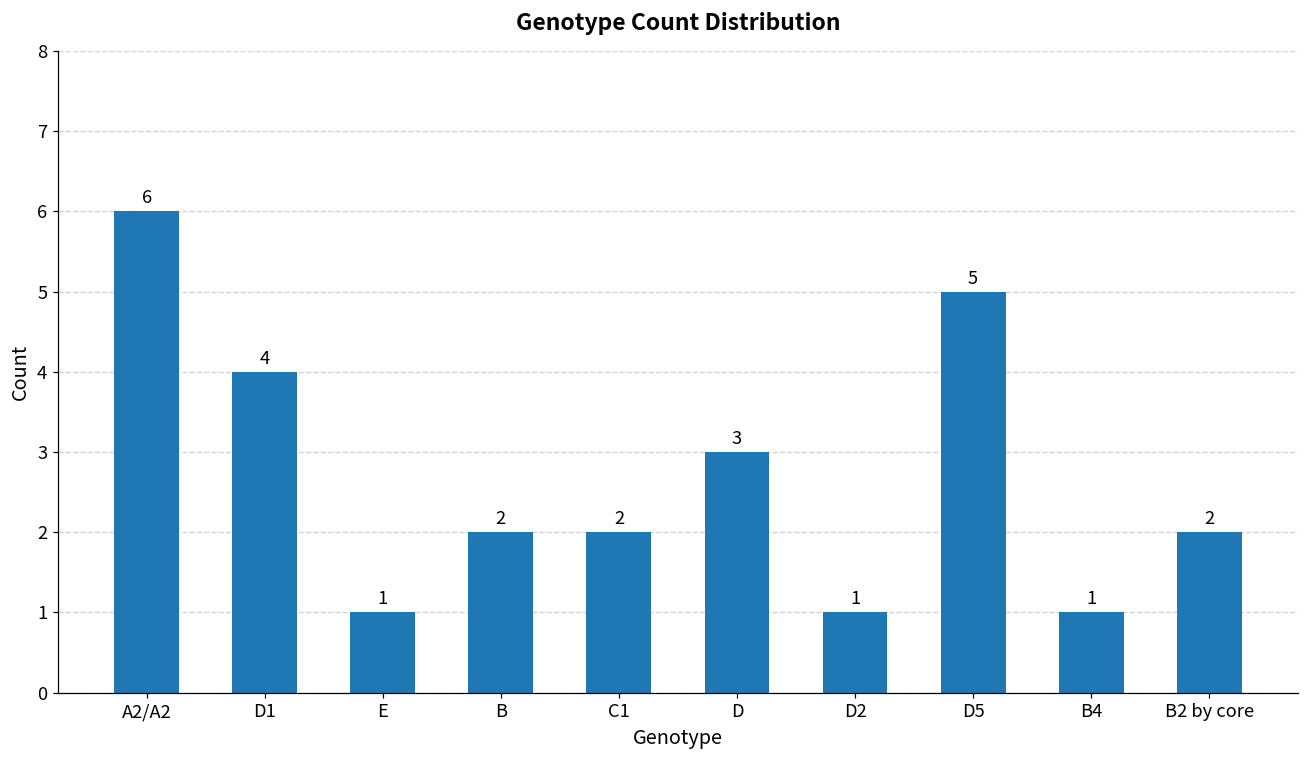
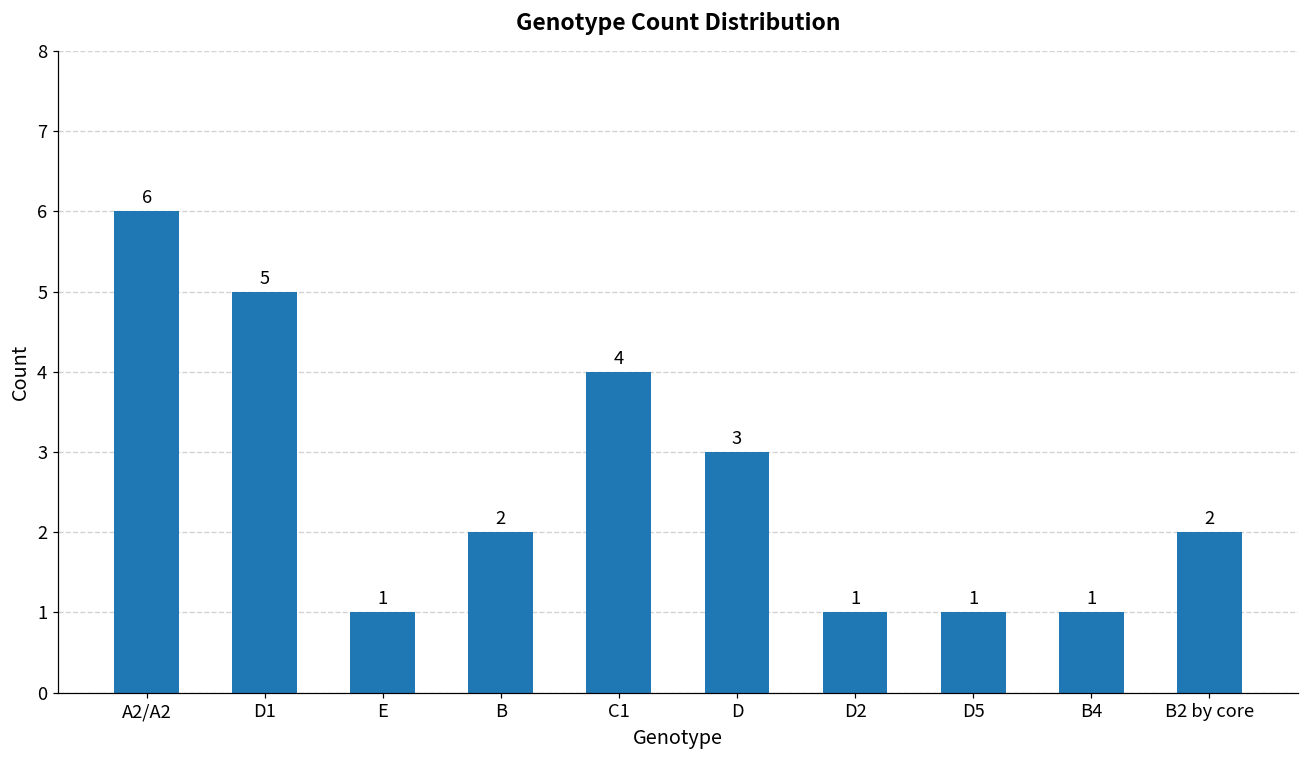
D1: 4 -> 5
C1: 2 -> 4
D5: 5 -> 1
